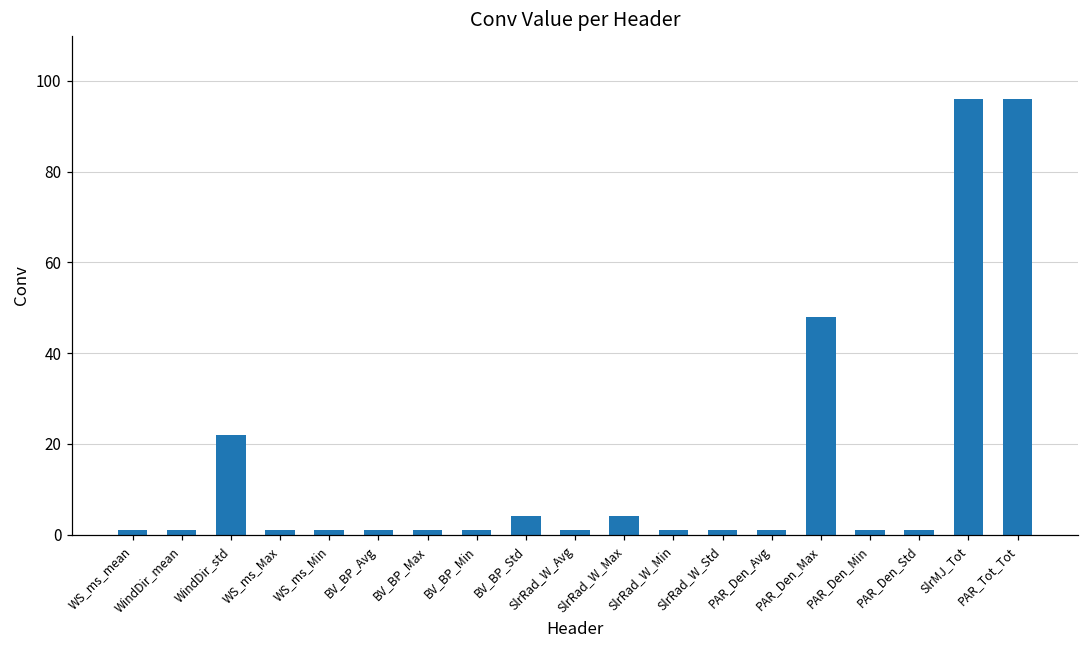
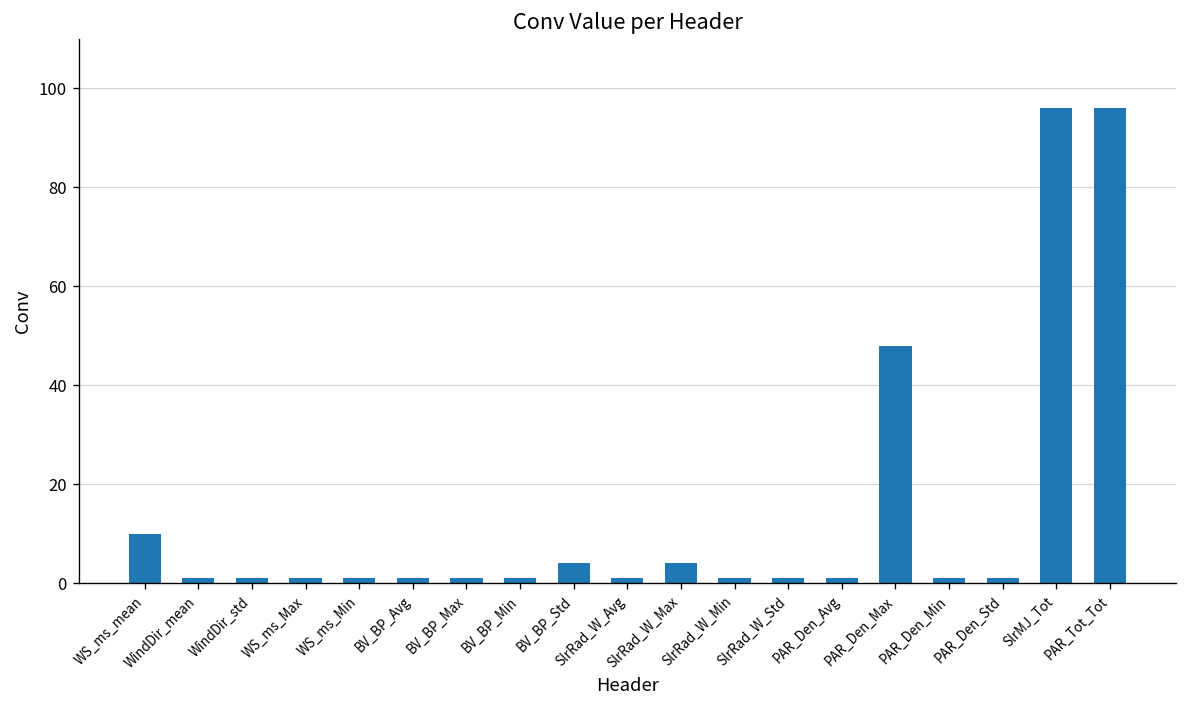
WS_ms_mean: 1 -> 10
WindDir_std: 22 -> 1
